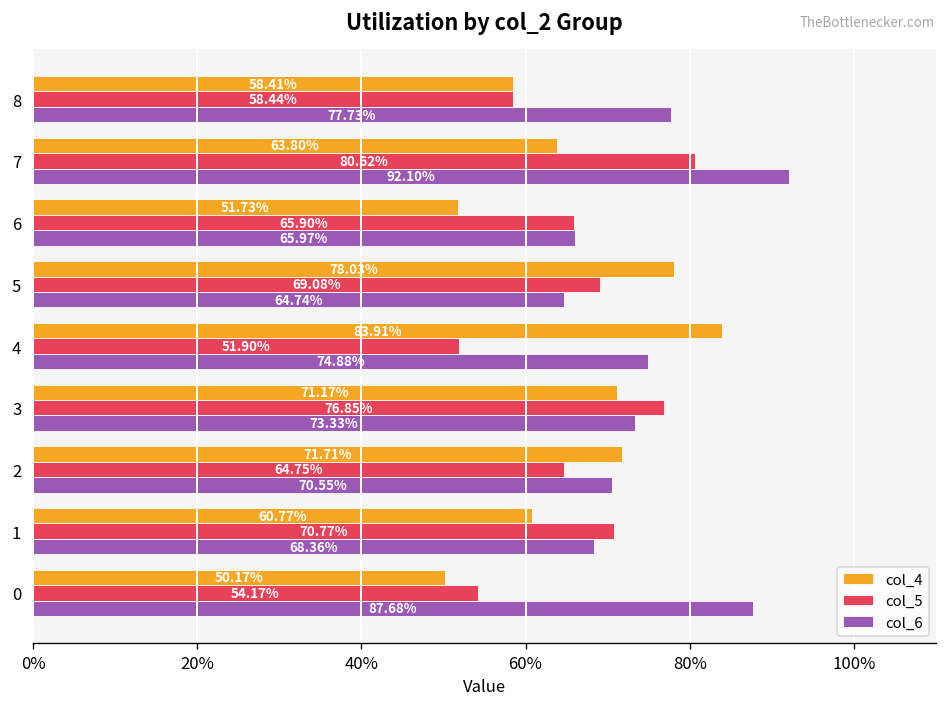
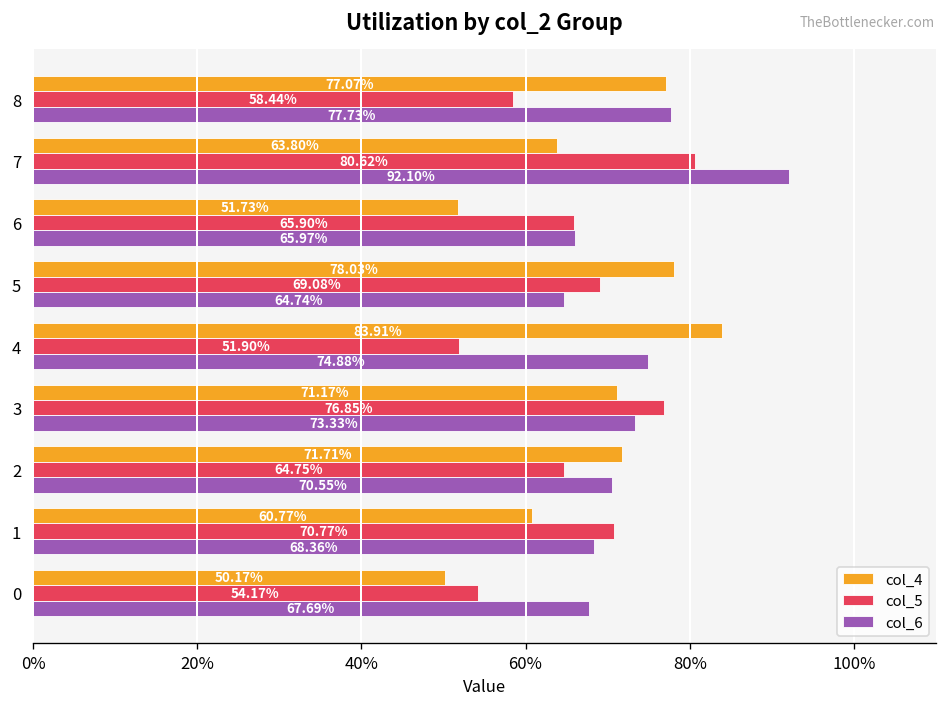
col_4, 8: 58.41% -> 77.07%
col_6, 0: 87.68% -> 67.69%
